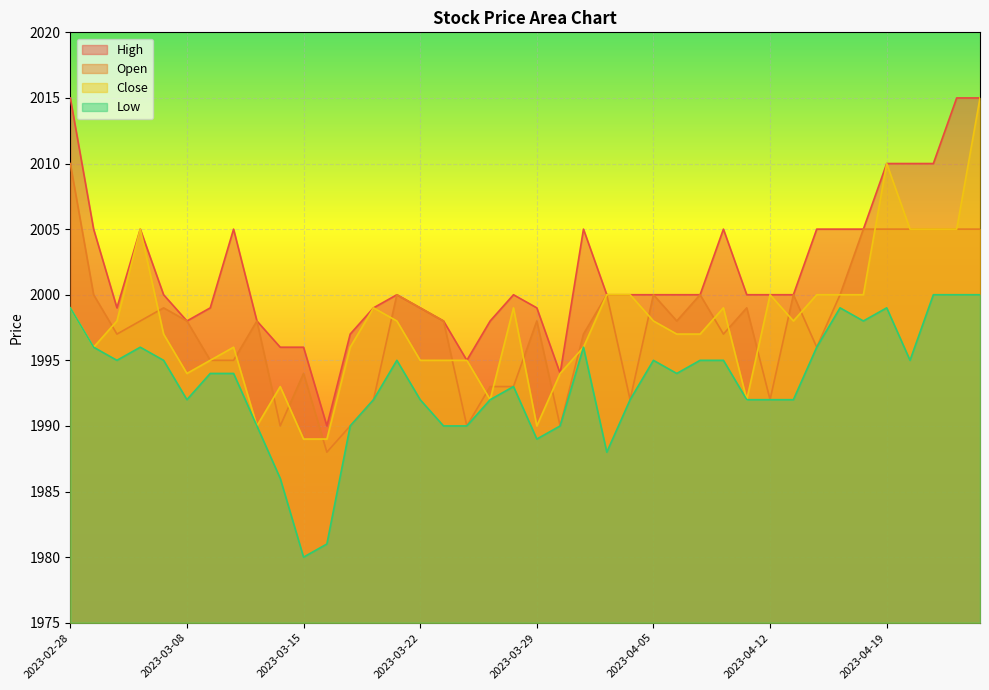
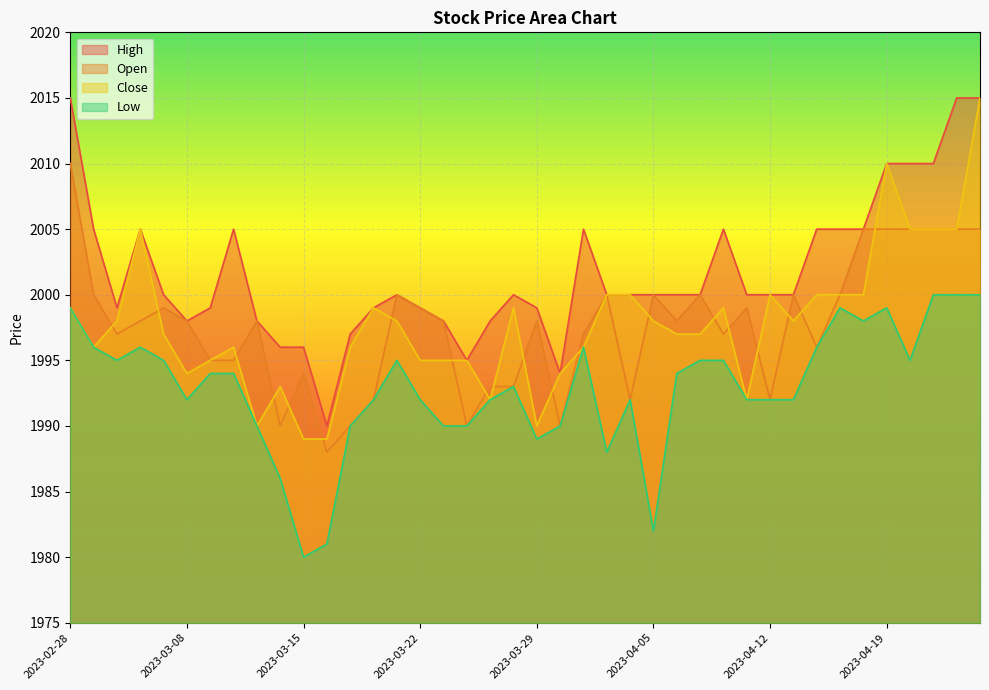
Low, 2023-04-05: 1995 -> 1982
